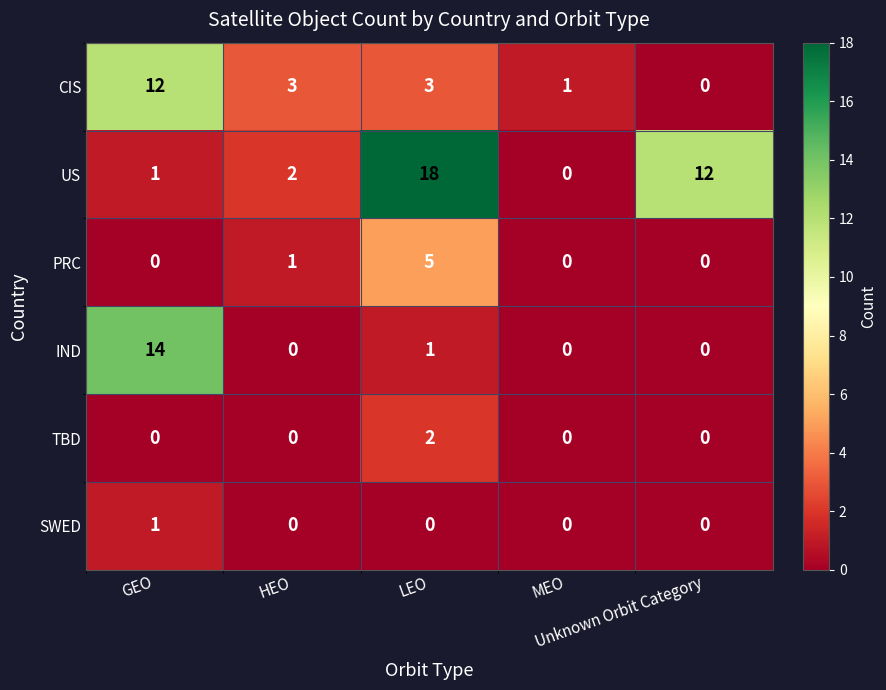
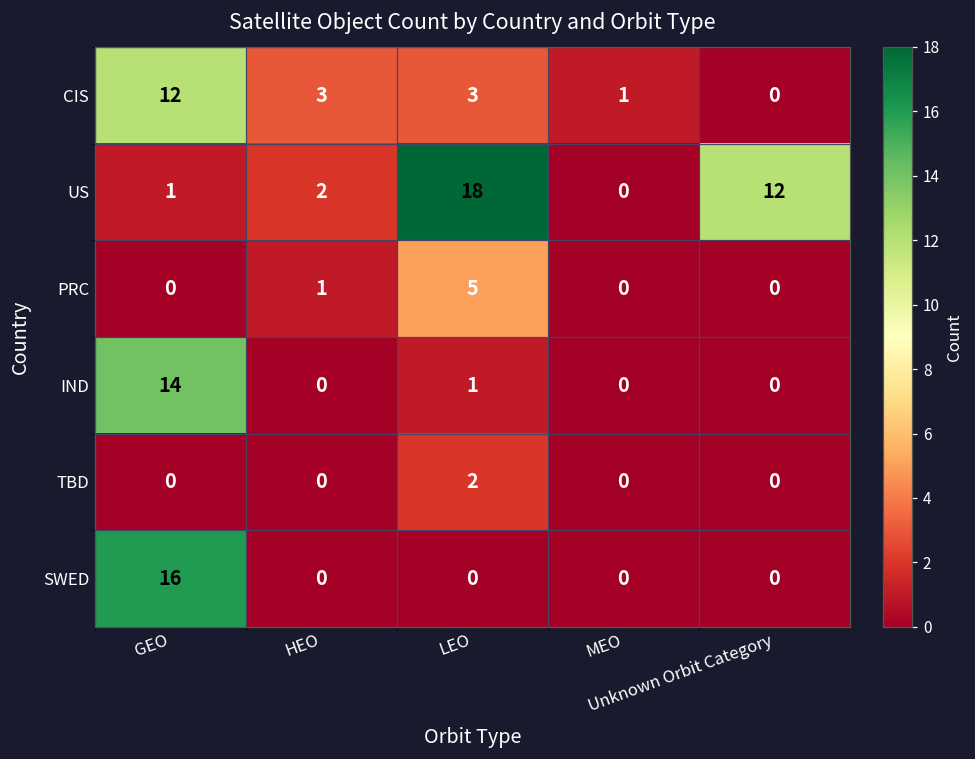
SWED, GEO: 1 -> 16
